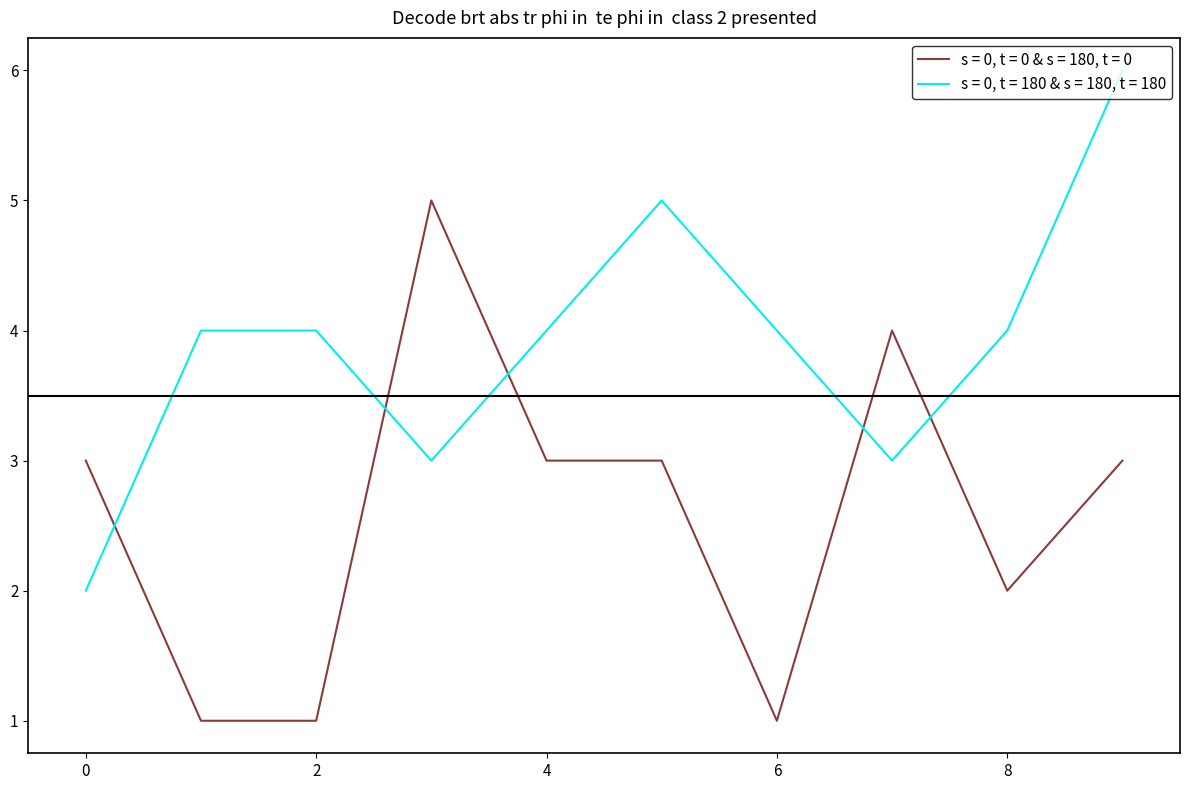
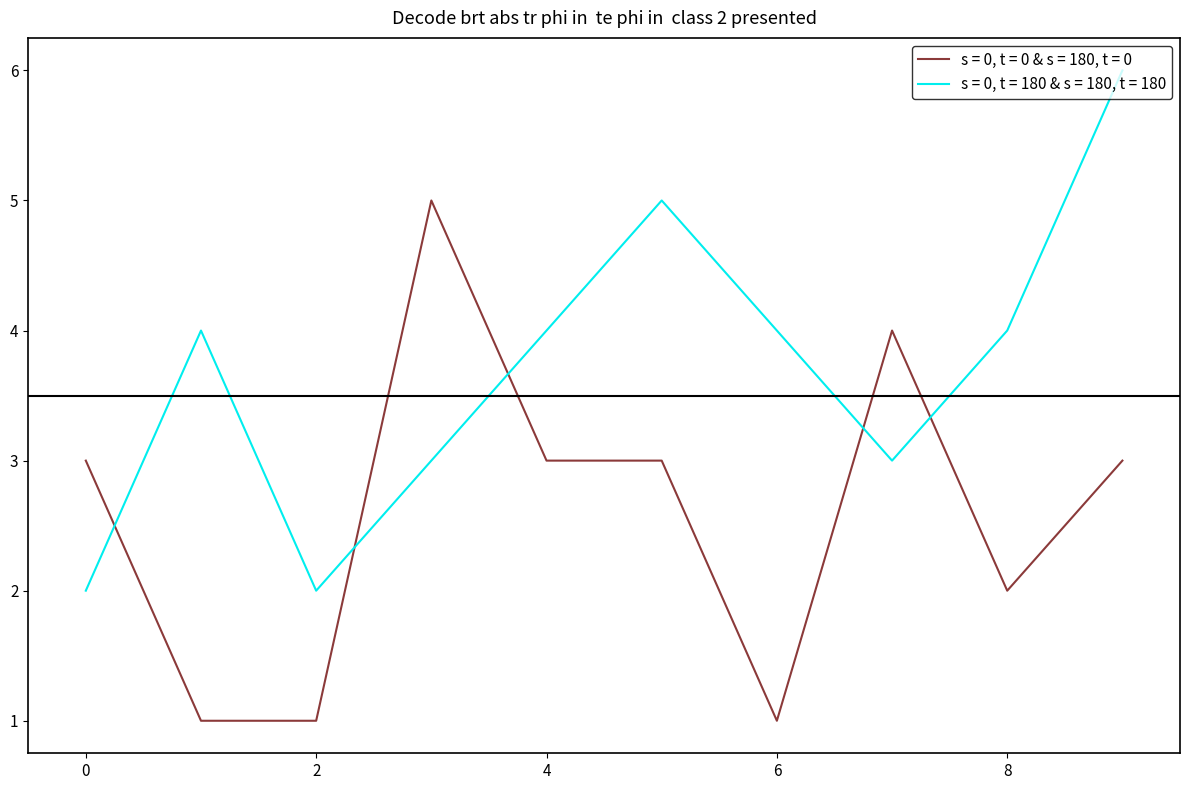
s = 0, t = 180 & s = 180, t = 180, 2: 4 -> 2
